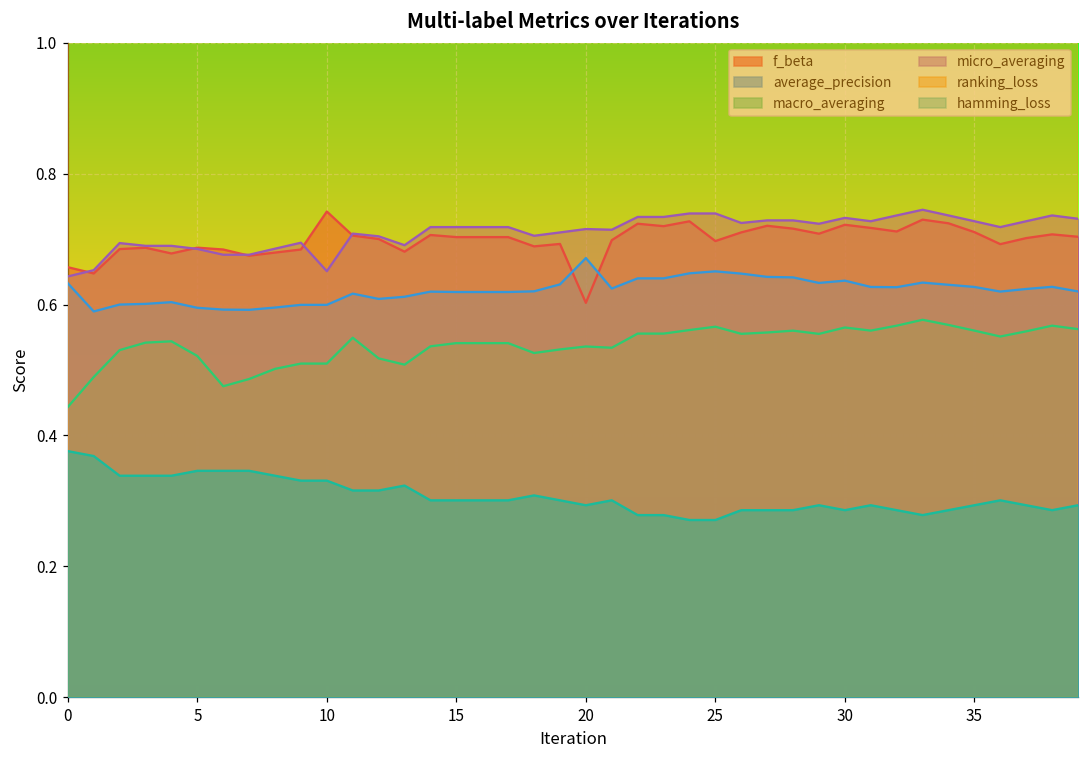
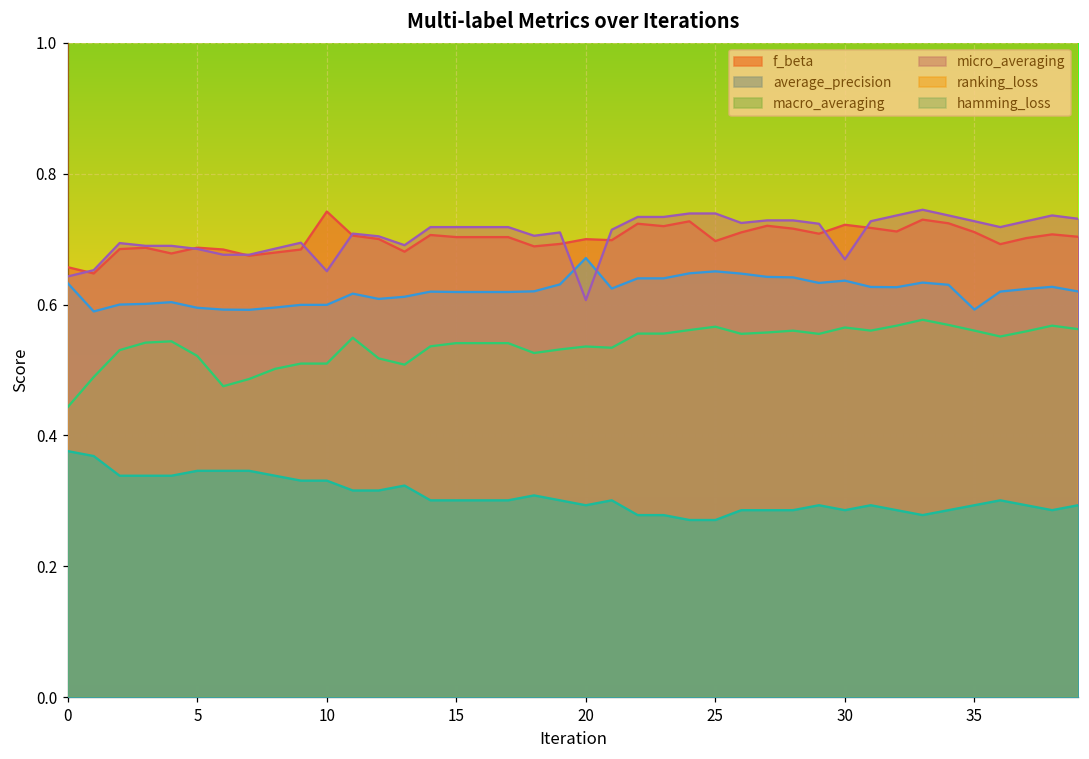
f_beta, 20: 0.60 -> 0.70
micro_averaging, 20: 0.72 -> 0.61
micro_averaging, 30: 0.73 -> 0.67
average_precision, 35: 0.63 -> 0.59
